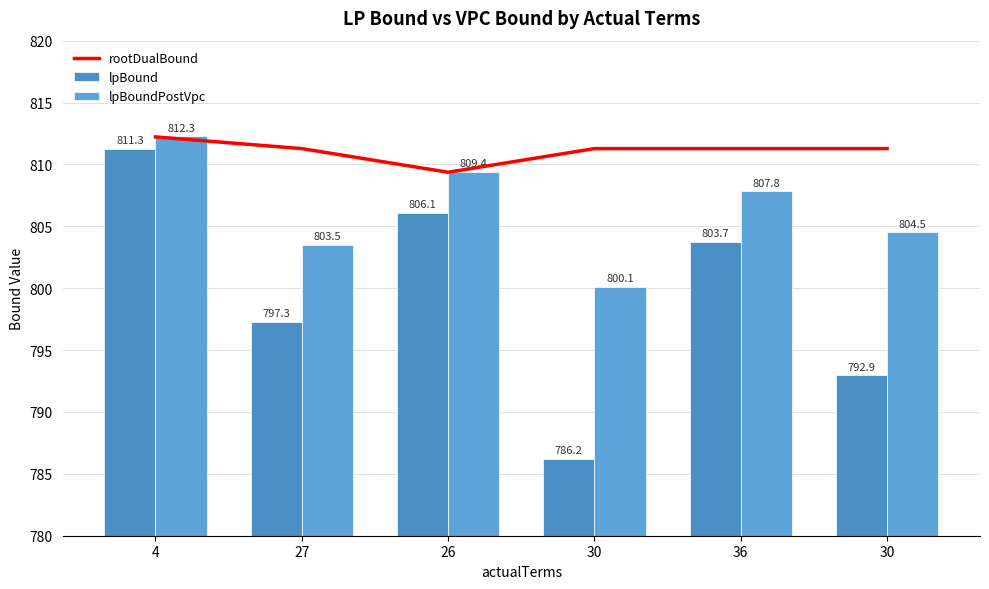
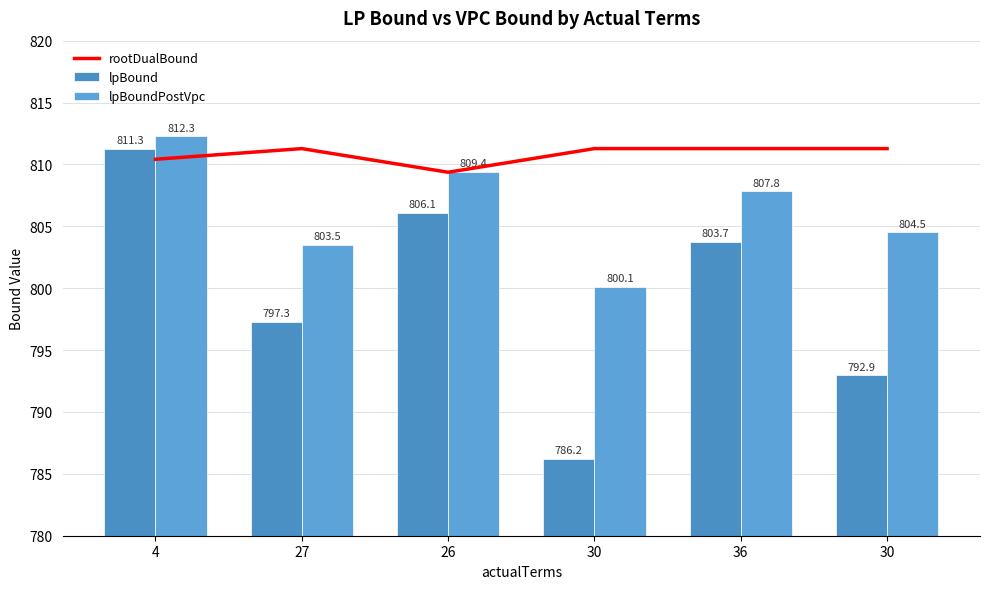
rootDualBound, 4: 812.2 -> 810.4
